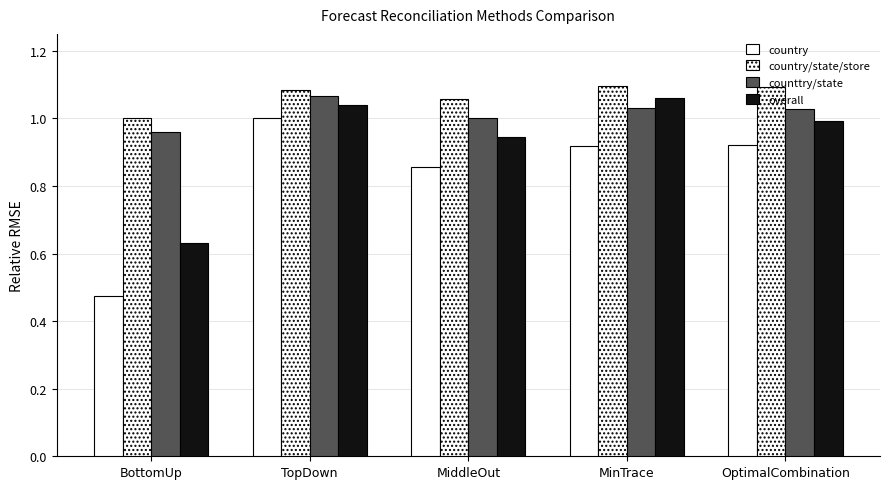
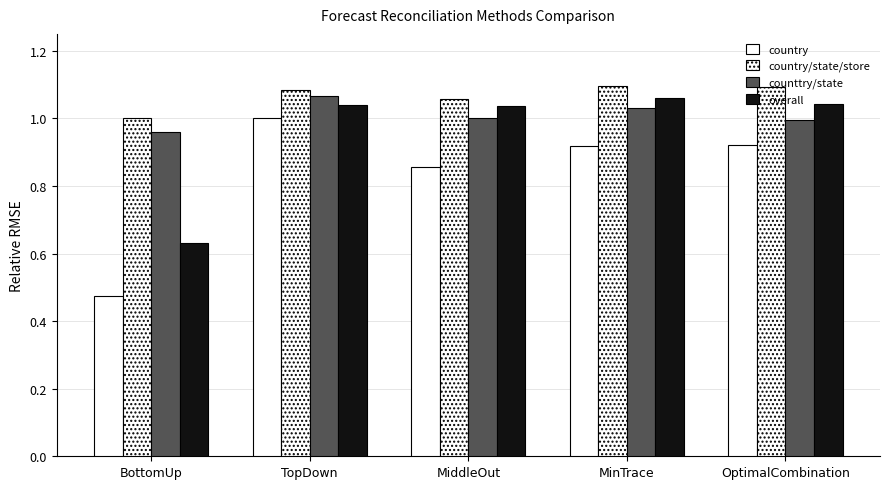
overall, MiddleOut: 0.95 -> 1.04
counttry/state, OptimalCombination: 1.03 -> 1.00
overall, OptimalCombination: 0.99 -> 1.04
